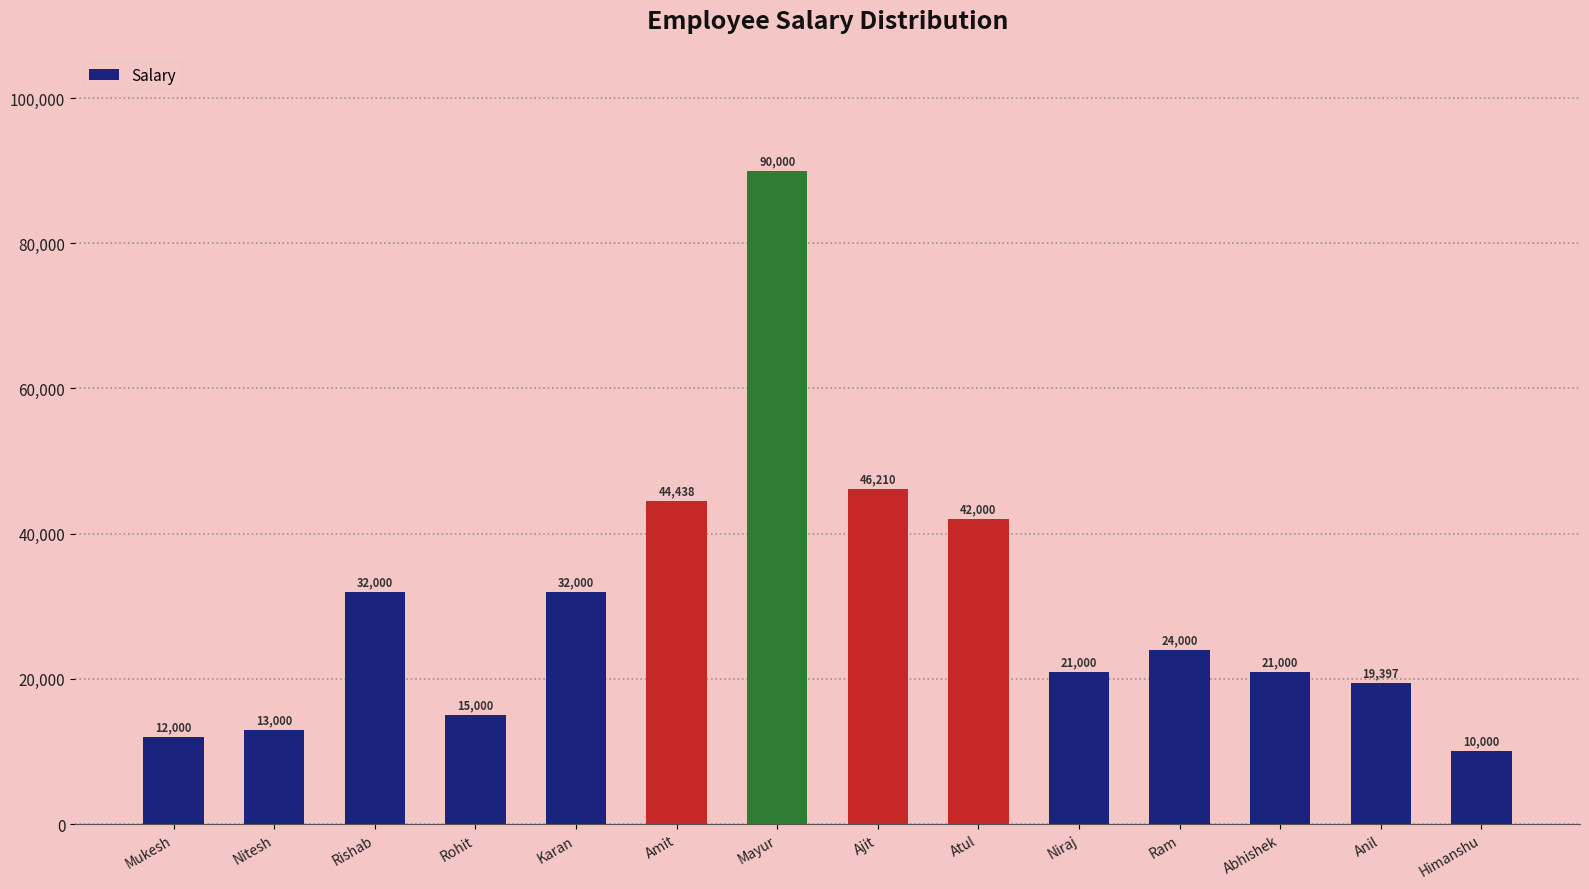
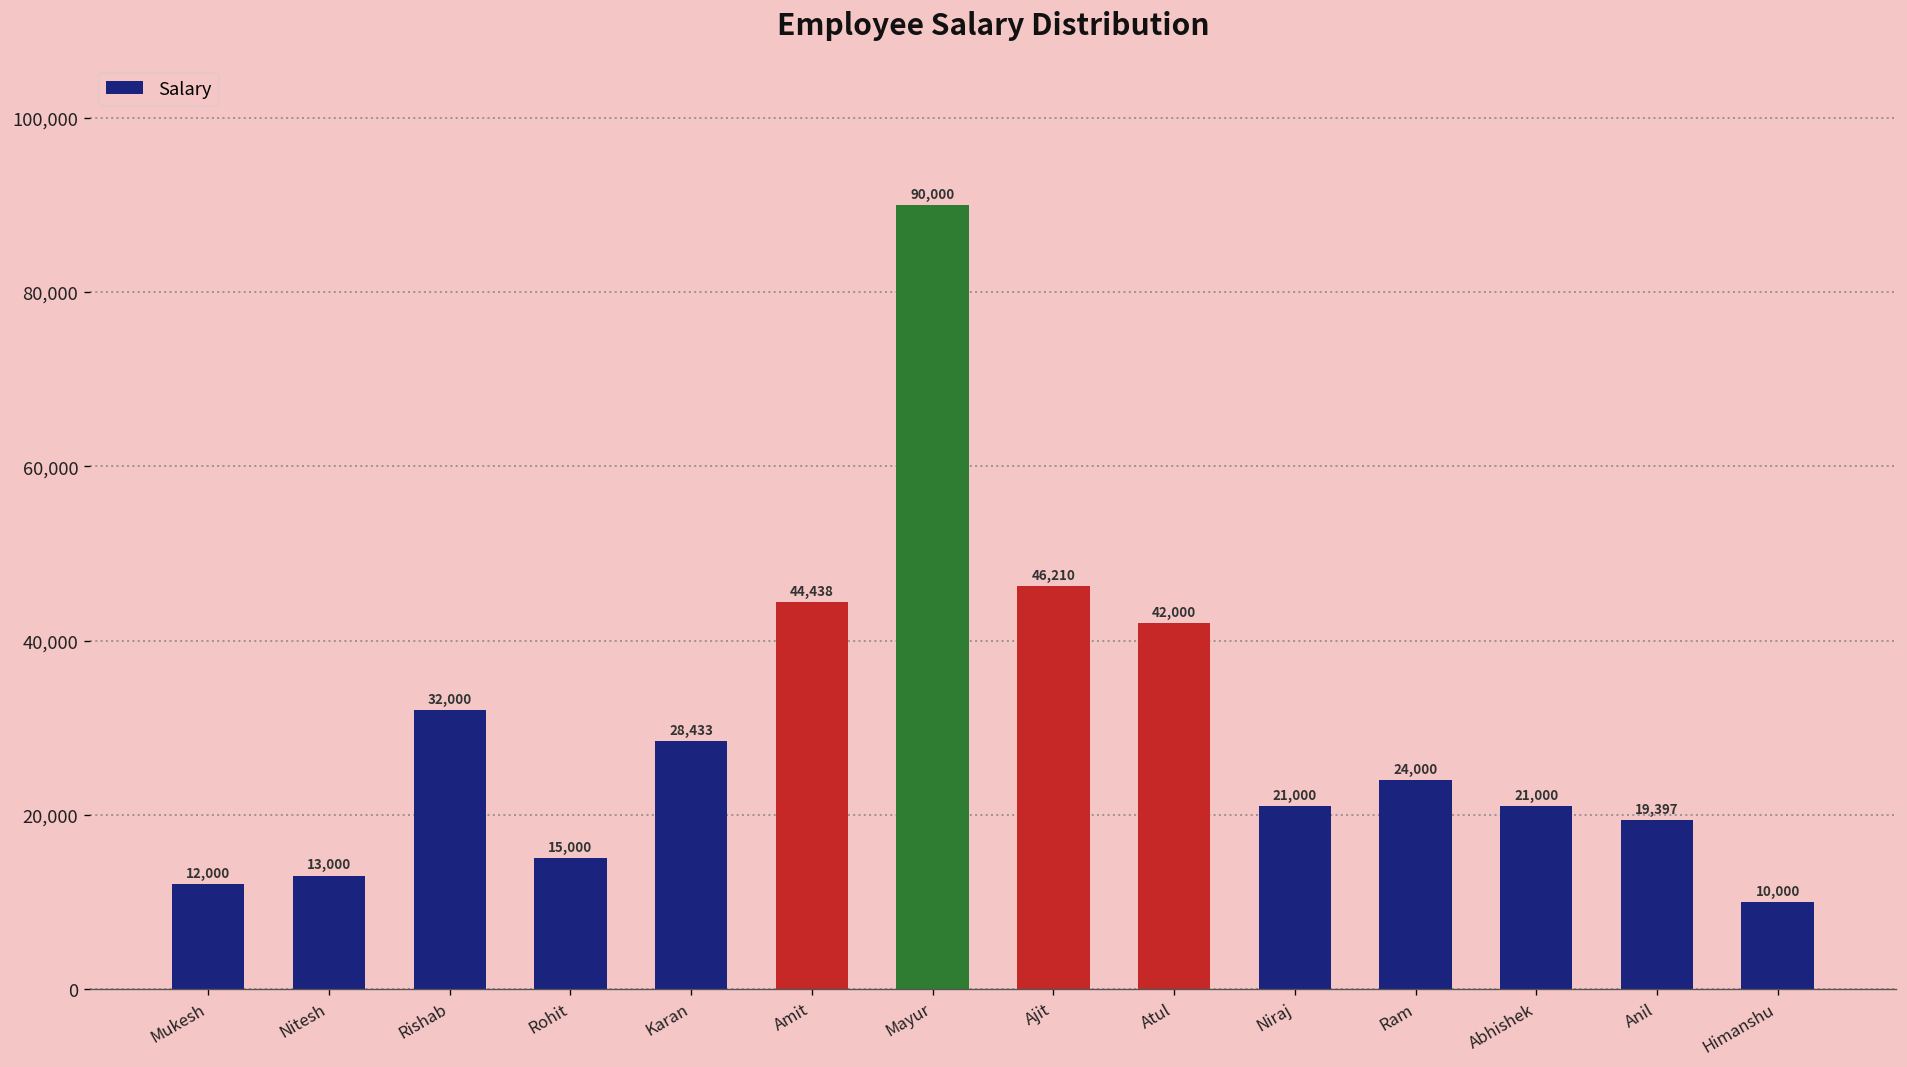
Karan: 32,000 -> 28,433
